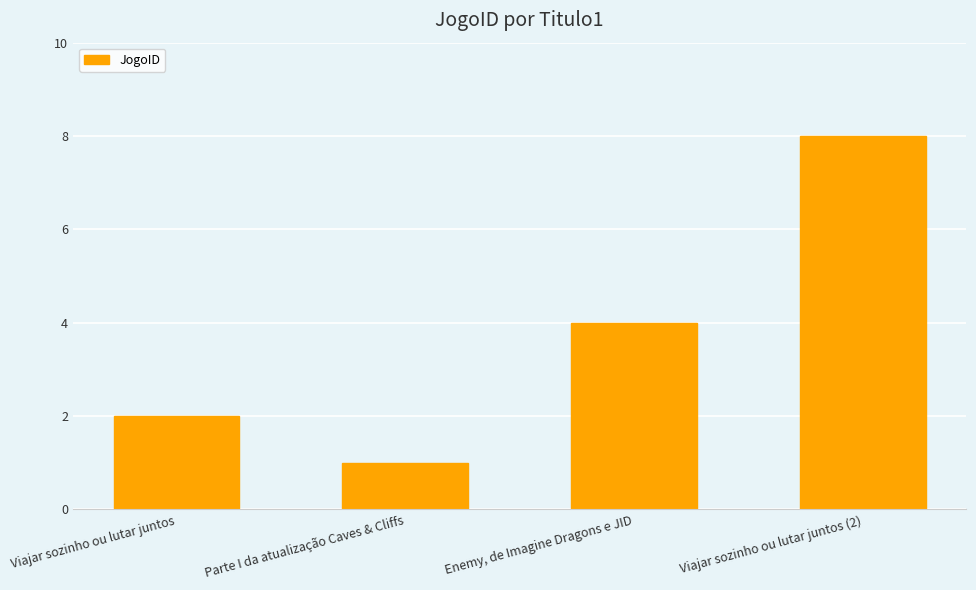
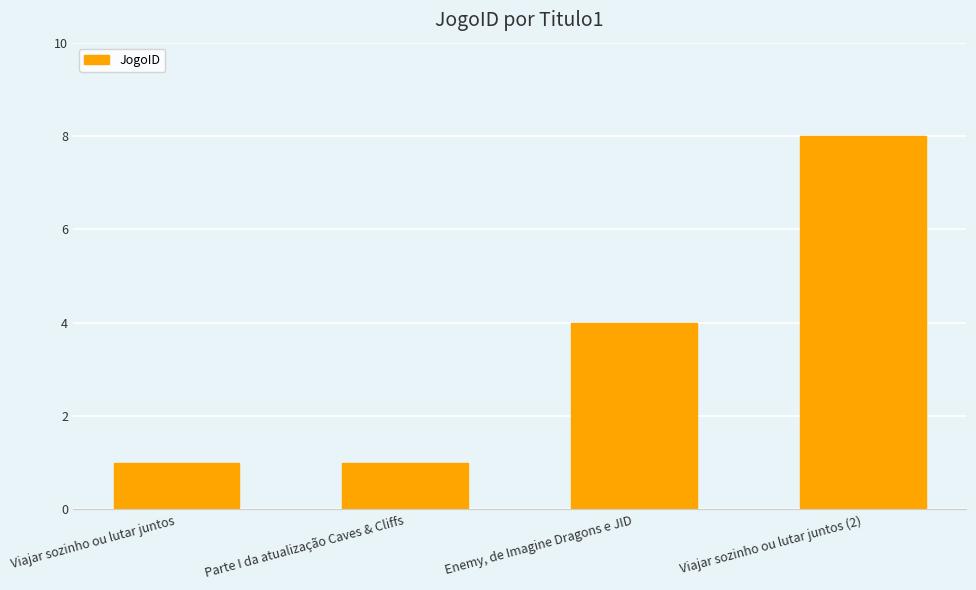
Viajar sozinho ou lutar juntos: 2 -> 1
